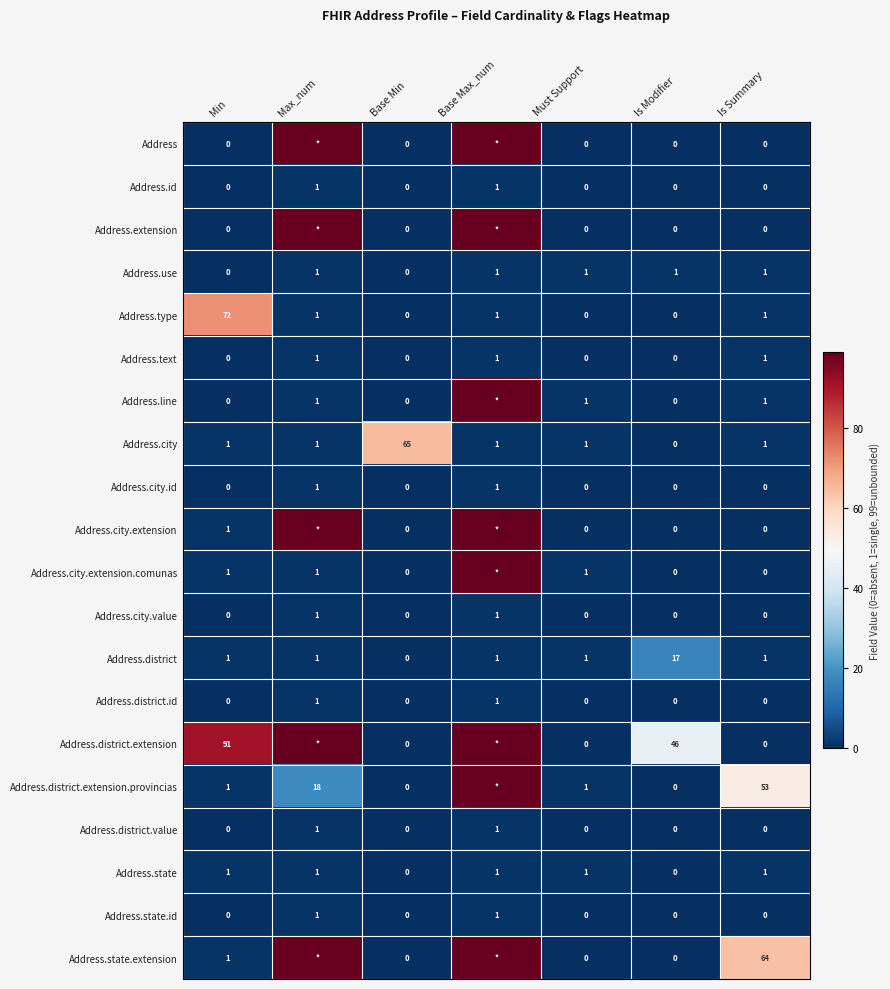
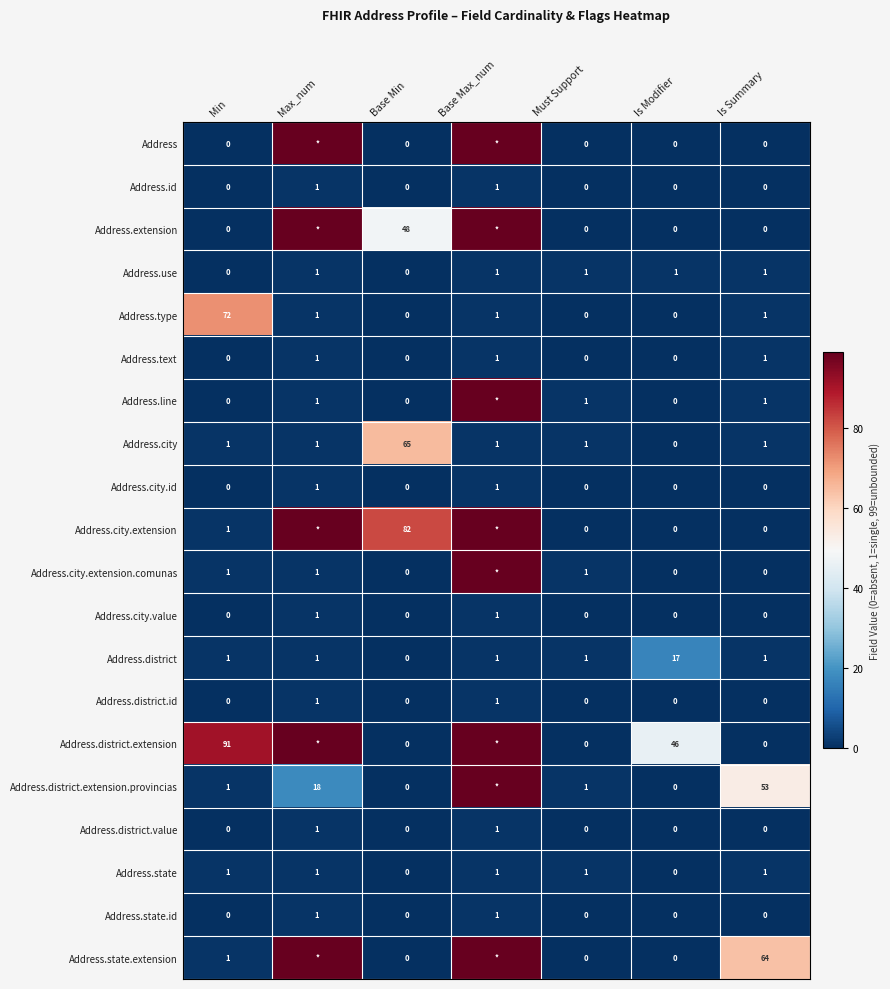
Address.extension, Base Min: 0 -> 48
Address.city.extension, Base Min: 0 -> 82
